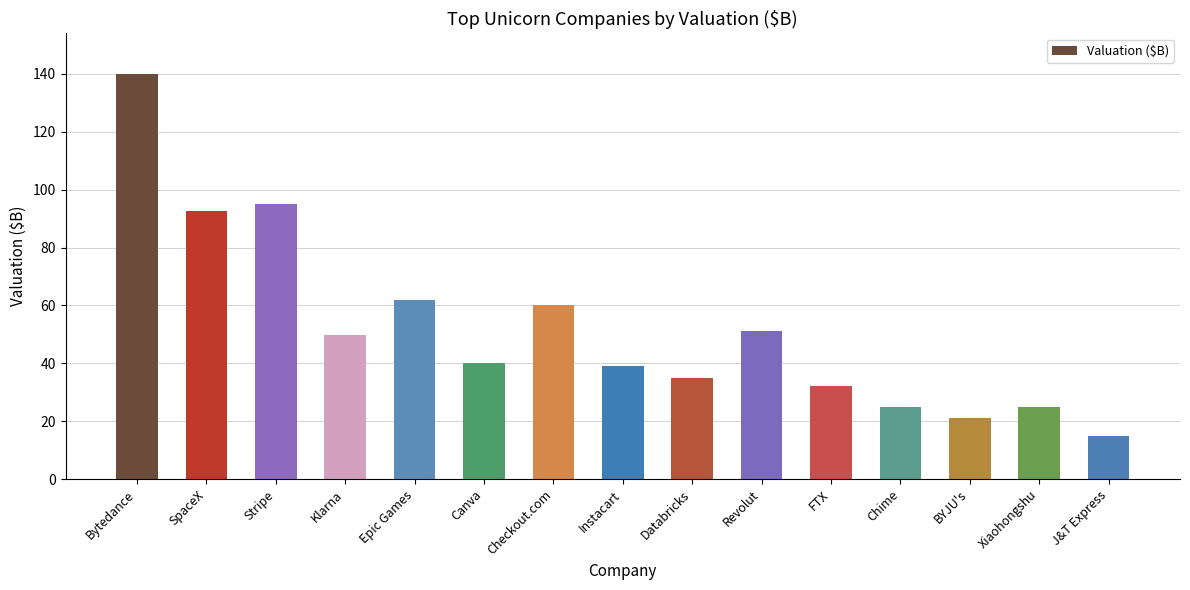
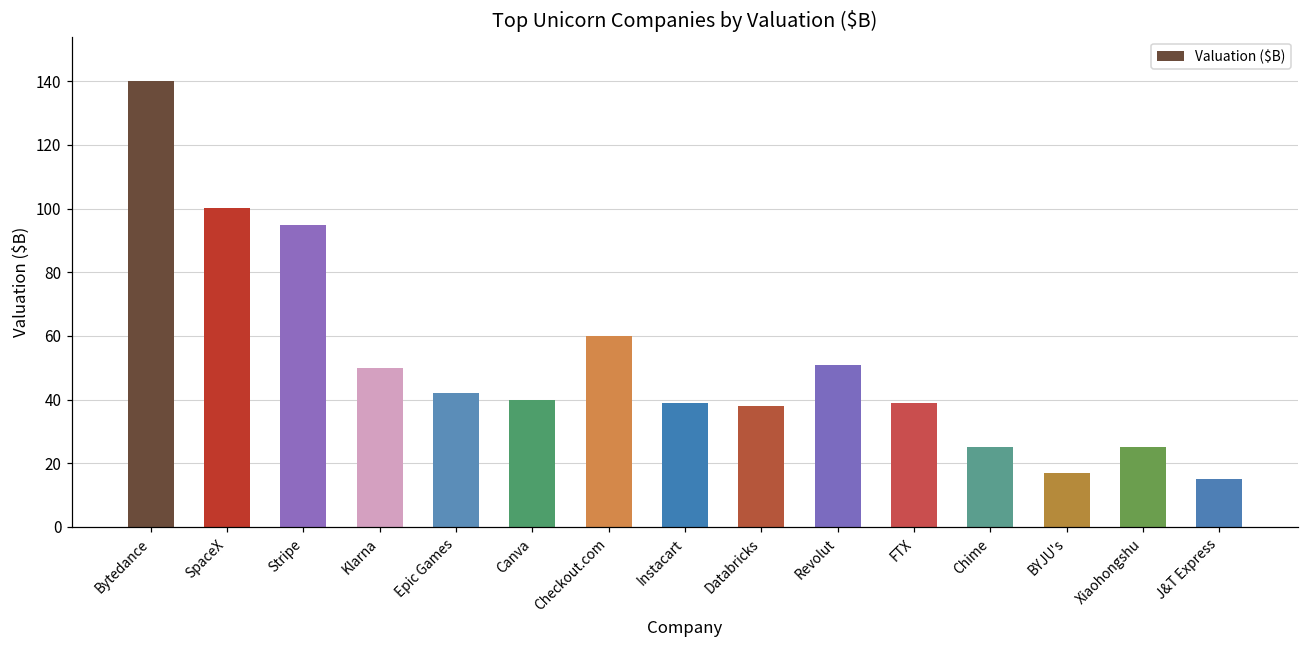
SpaceX: 93 -> 100
Epic Games: 62 -> 42
Databricks: 35 -> 38
FTX: 32 -> 39
BYJU's: 21 -> 17
